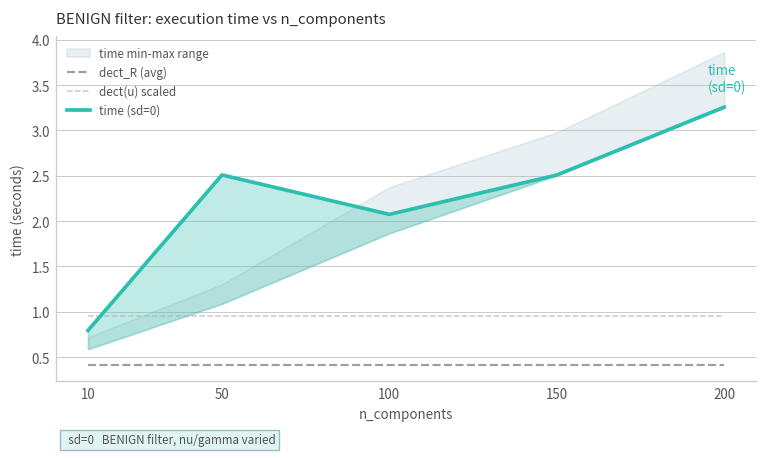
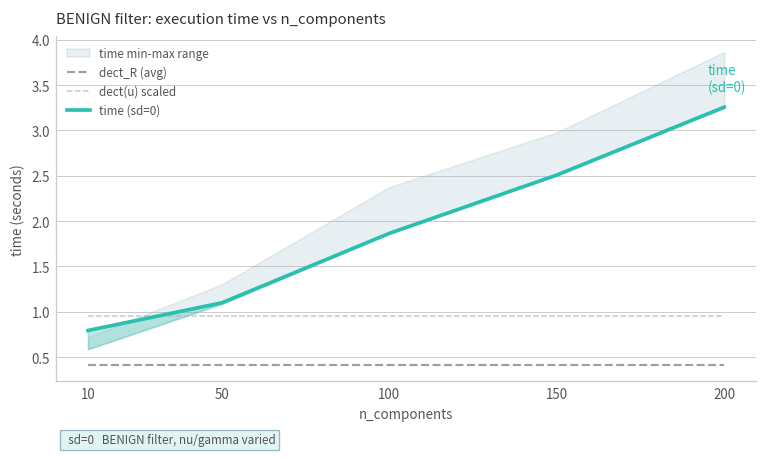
time (sd=0), 50: 2.5 -> 1.1
time (sd=0), 100: 2.1 -> 1.9
